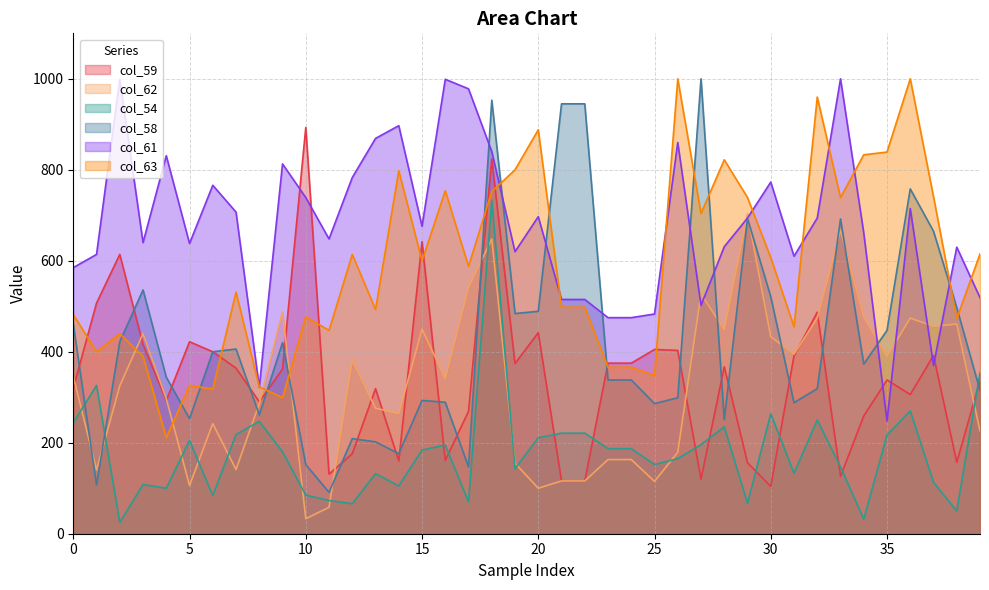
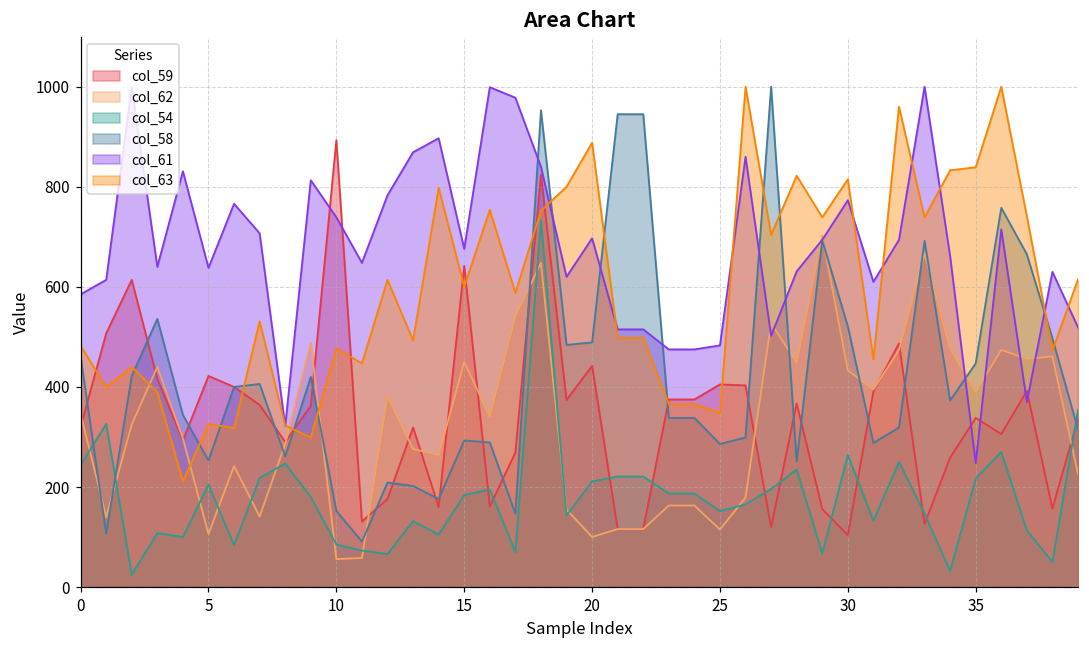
col_62, 10: 30 -> 60
col_63, 30: 610 -> 820
